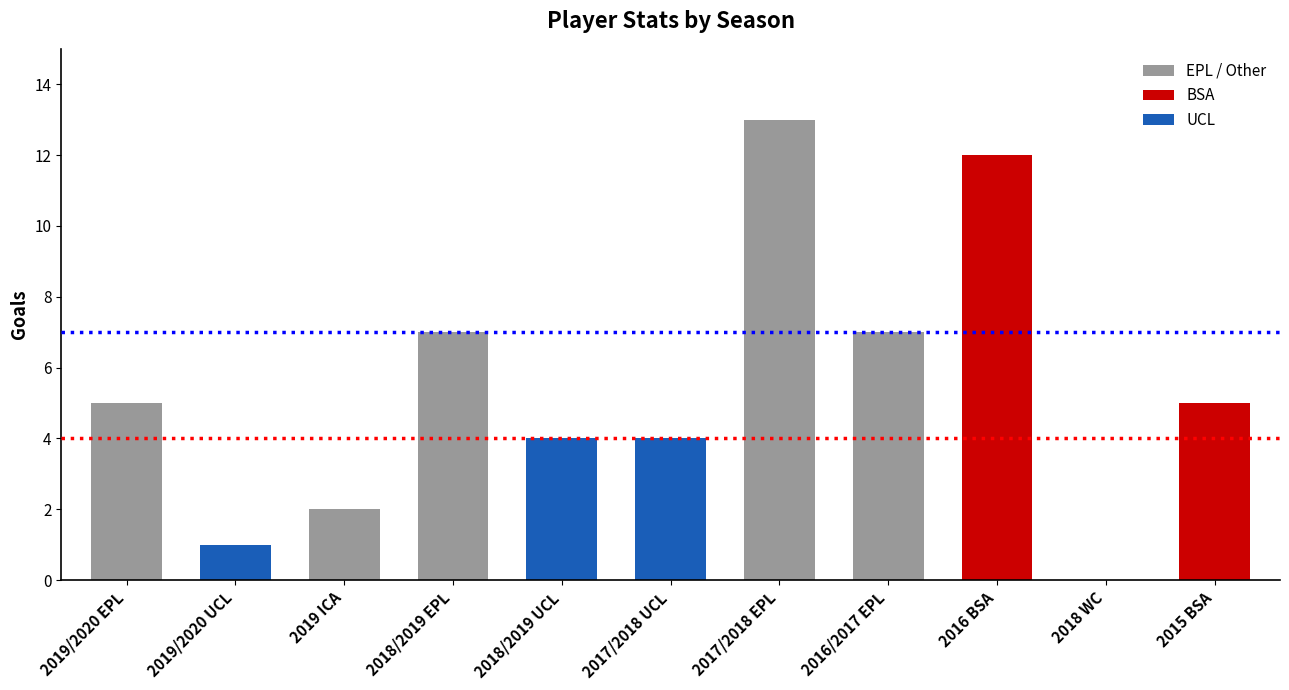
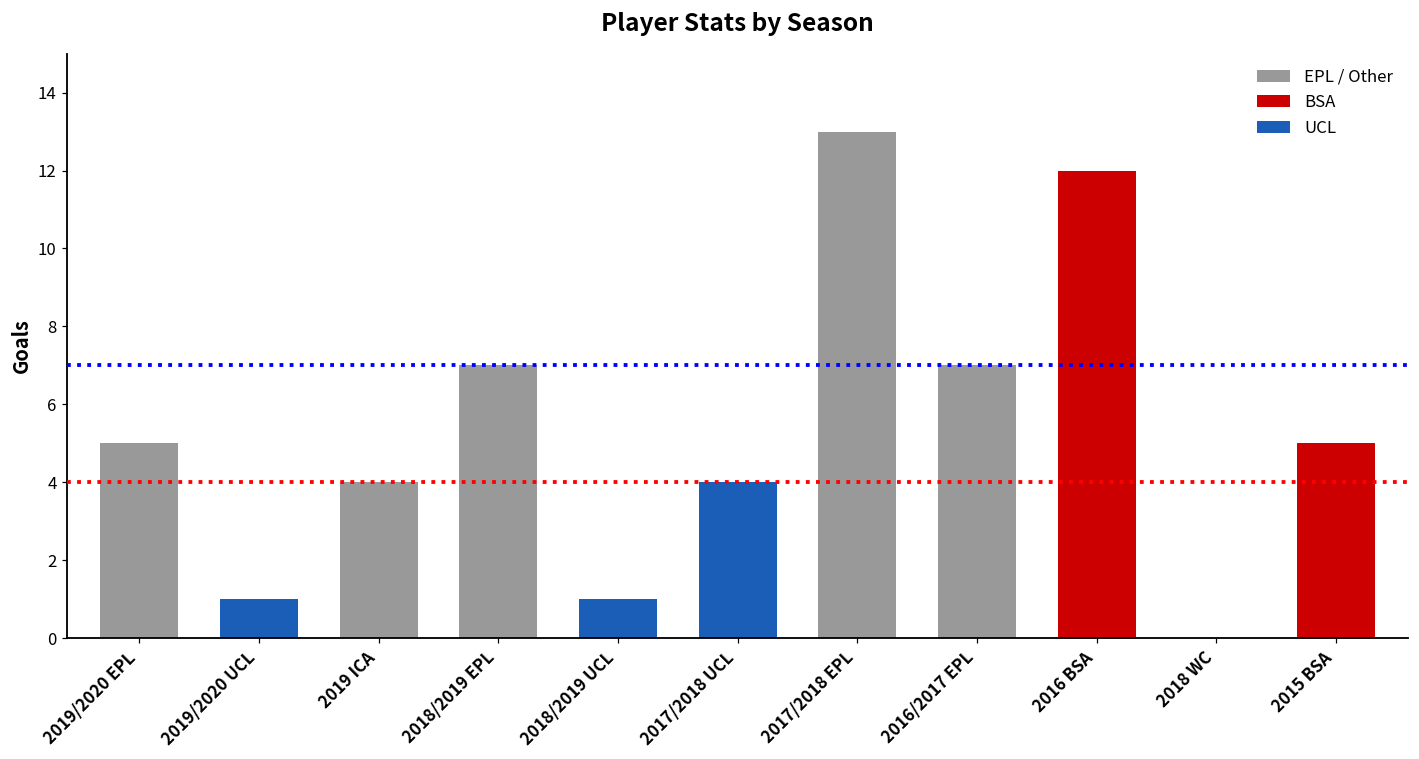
2019 ICA: 2 -> 4
2018/2019 UCL: 4 -> 1
